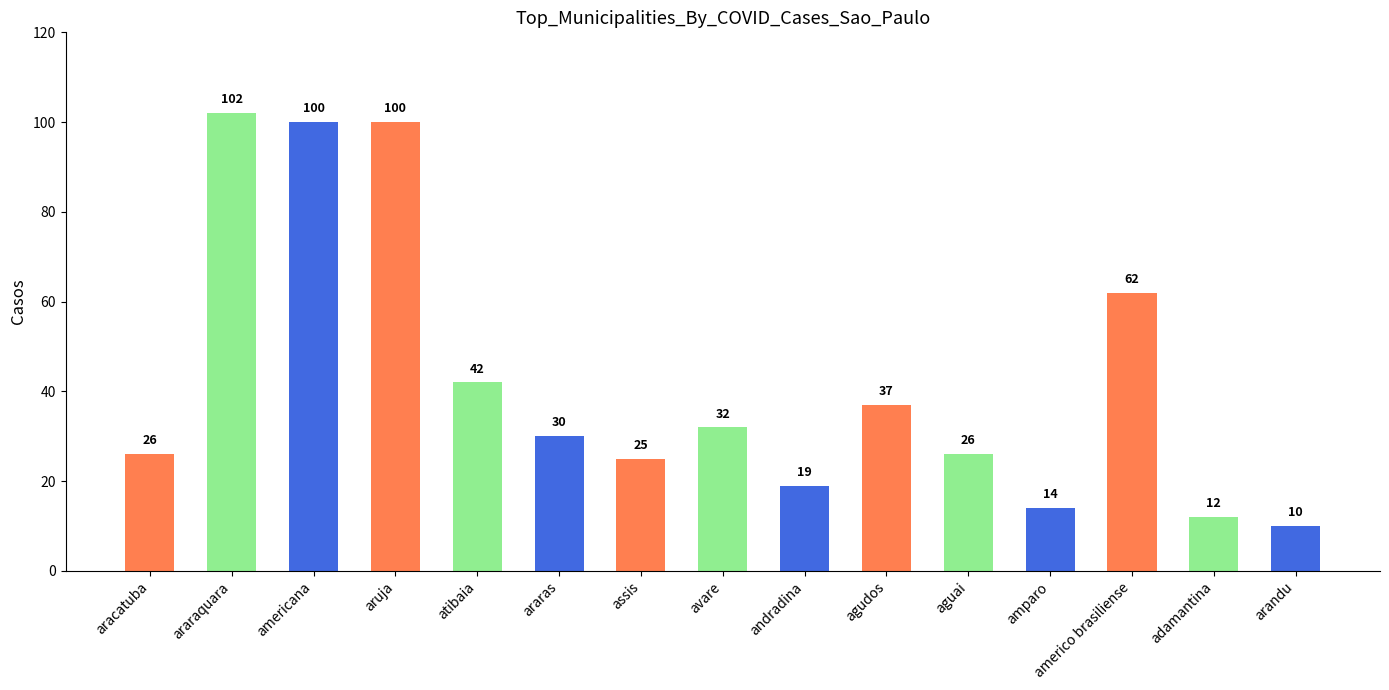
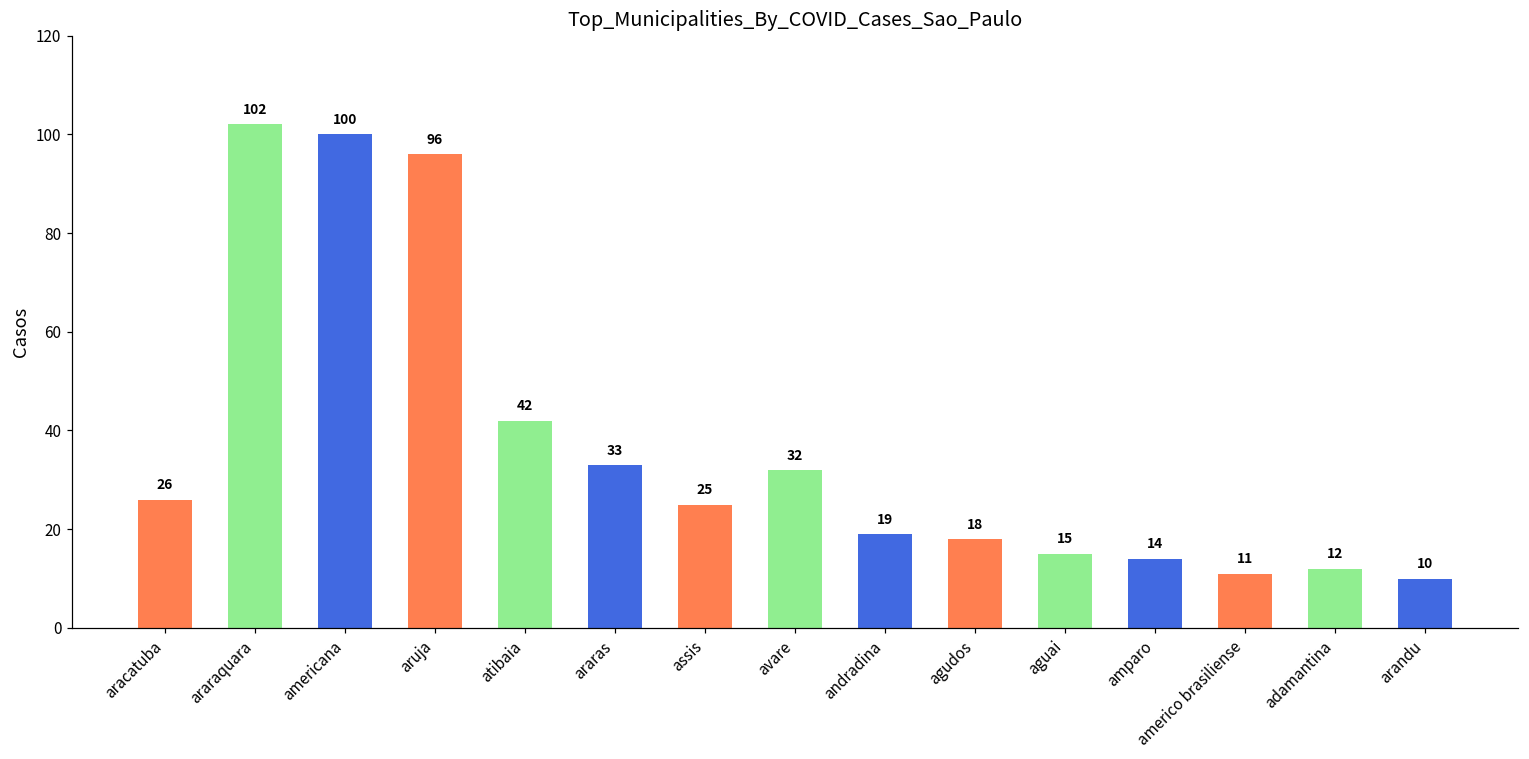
aruja: 100 -> 96
araras: 30 -> 33
agudos: 37 -> 18
aguai: 26 -> 15
americo brasiliense: 62 -> 11
